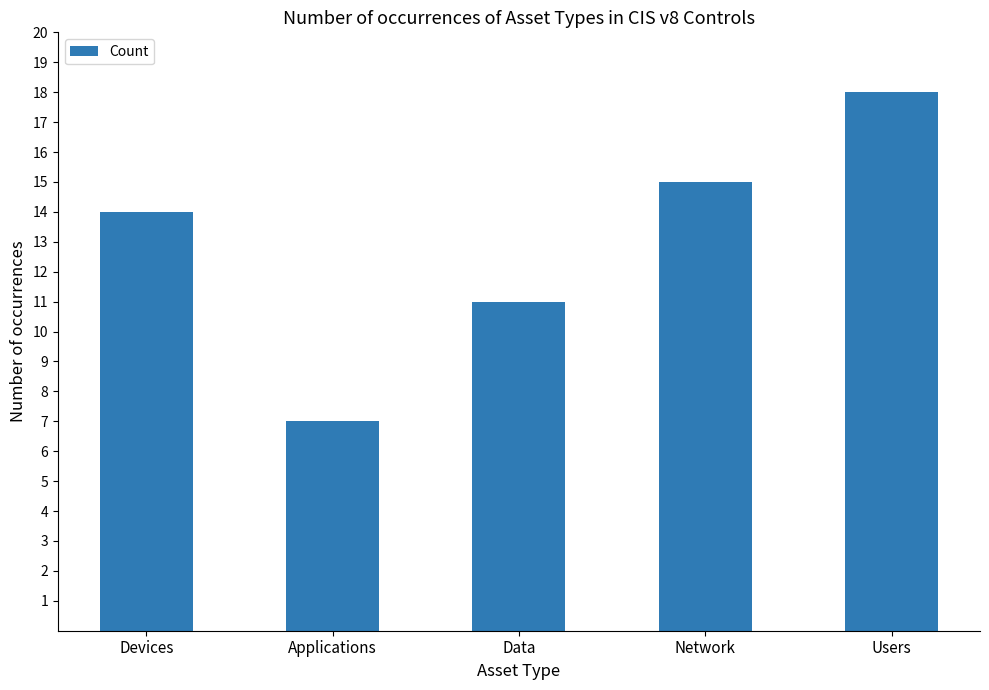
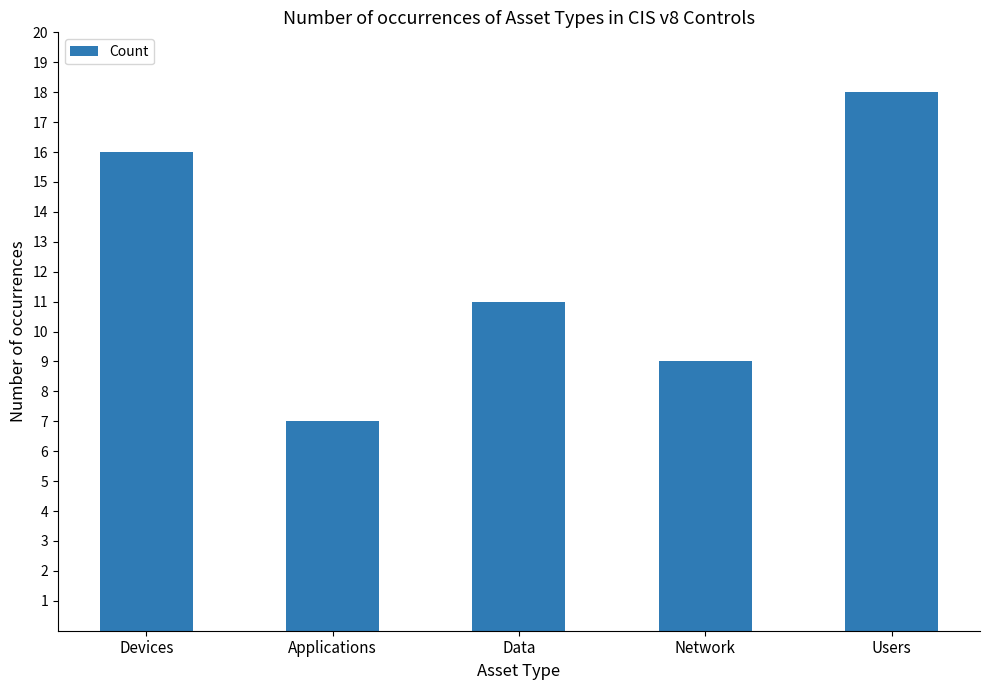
Devices: 14 -> 16
Network: 15 -> 9
